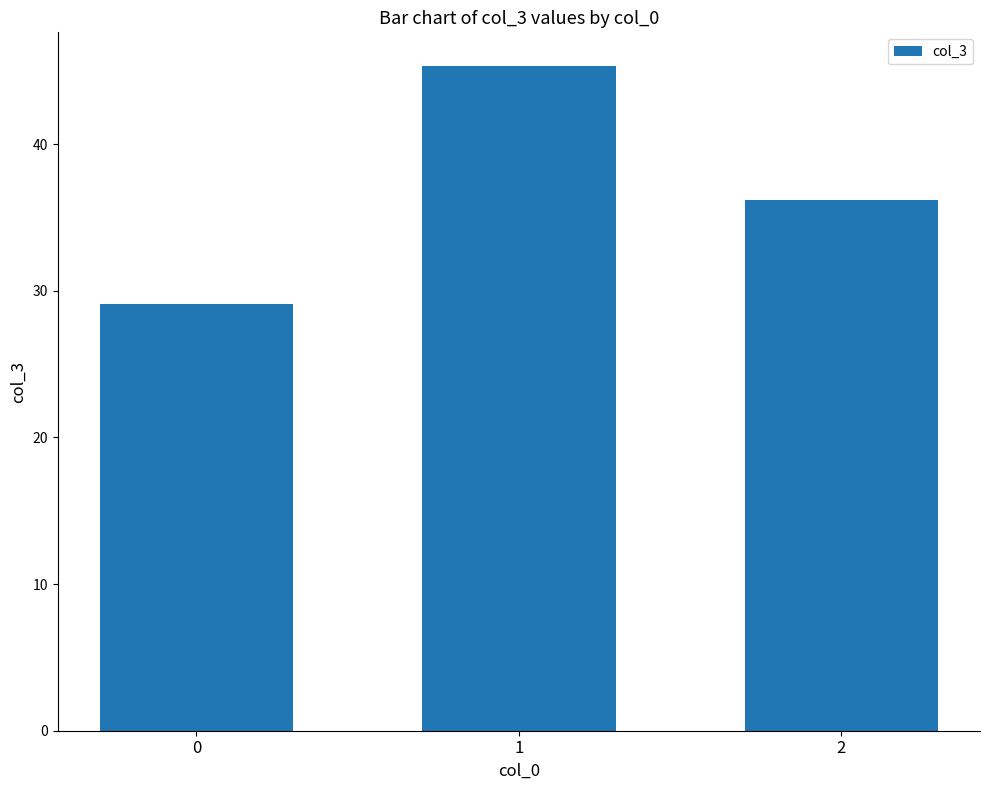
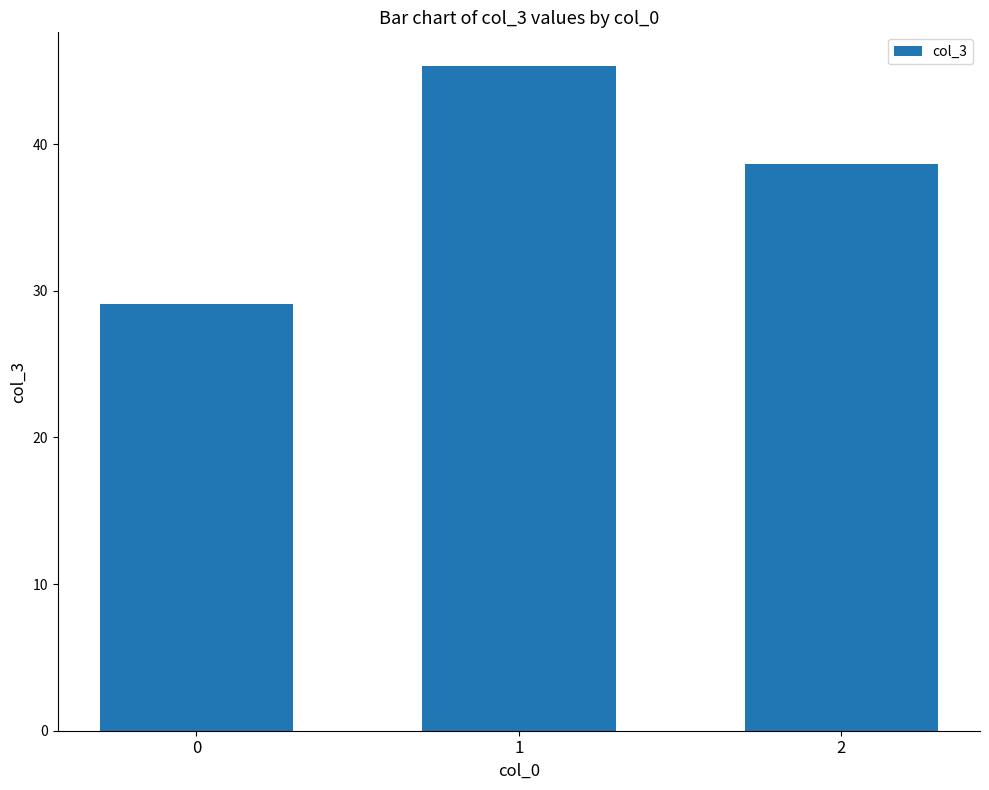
2: 36.2 -> 38.7
